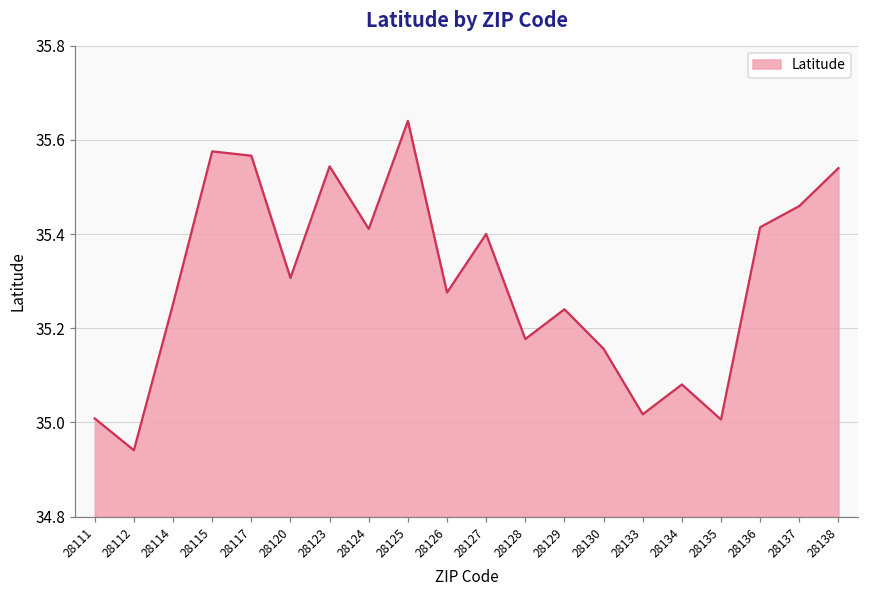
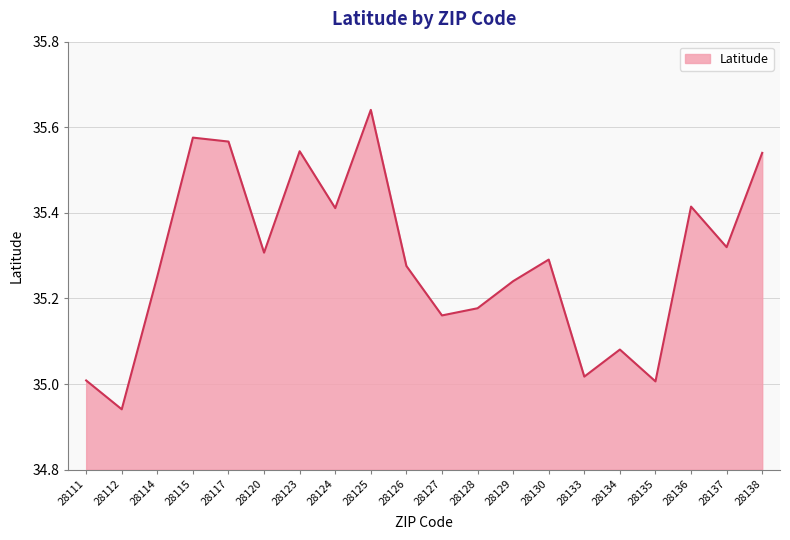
28127: 35.40 -> 35.16
28130: 35.16 -> 35.29
28137: 35.46 -> 35.32
